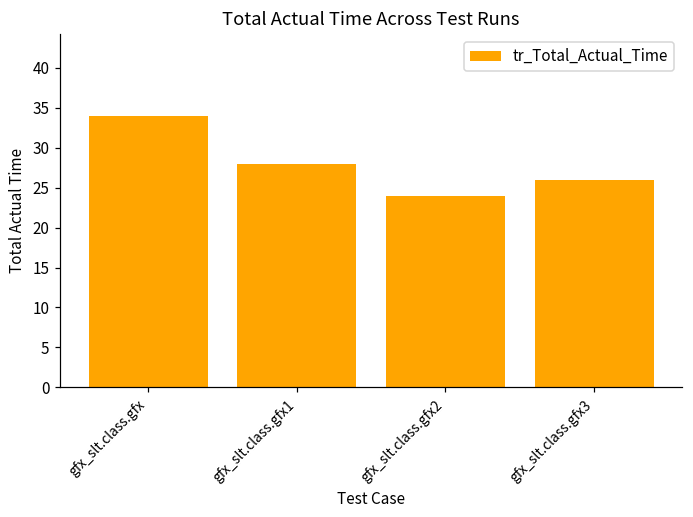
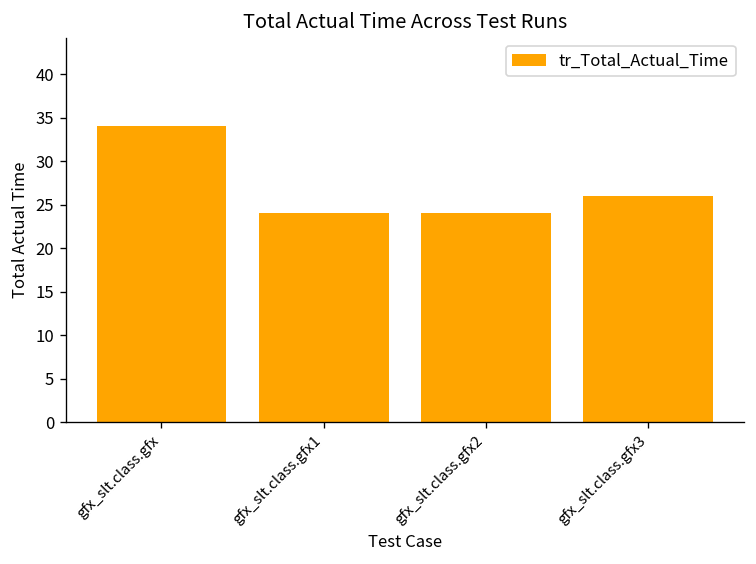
gfx_slt.class.gfx1: 28 -> 24
